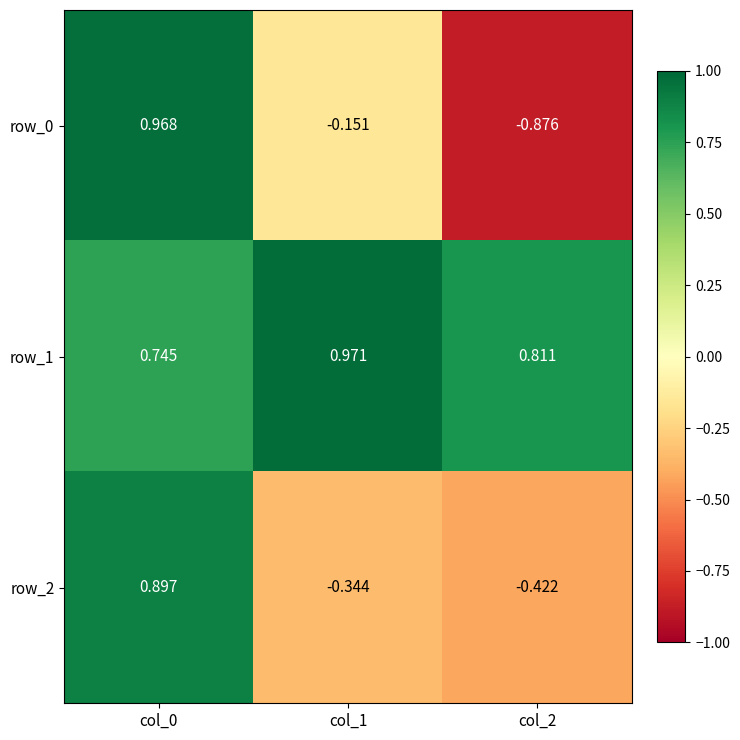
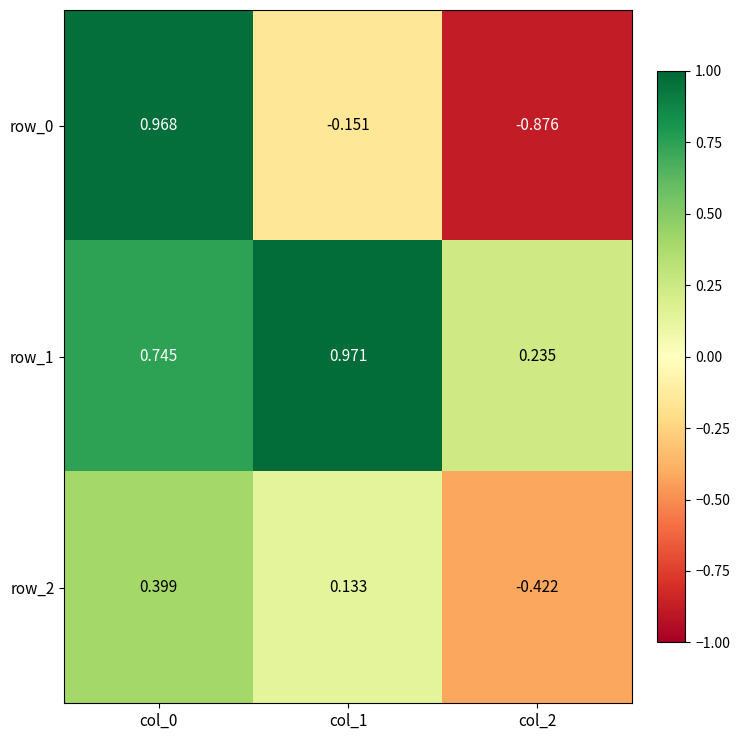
row_1, col_2: 0.811 -> 0.235
row_2, col_0: 0.897 -> 0.399
row_2, col_1: -0.344 -> 0.133
